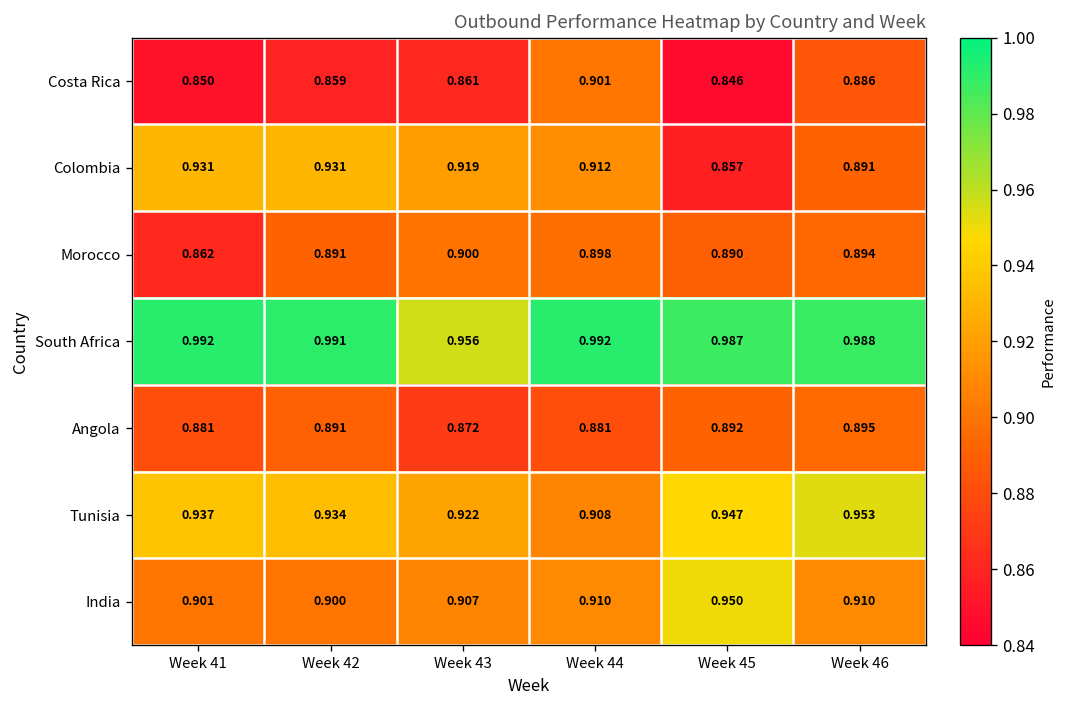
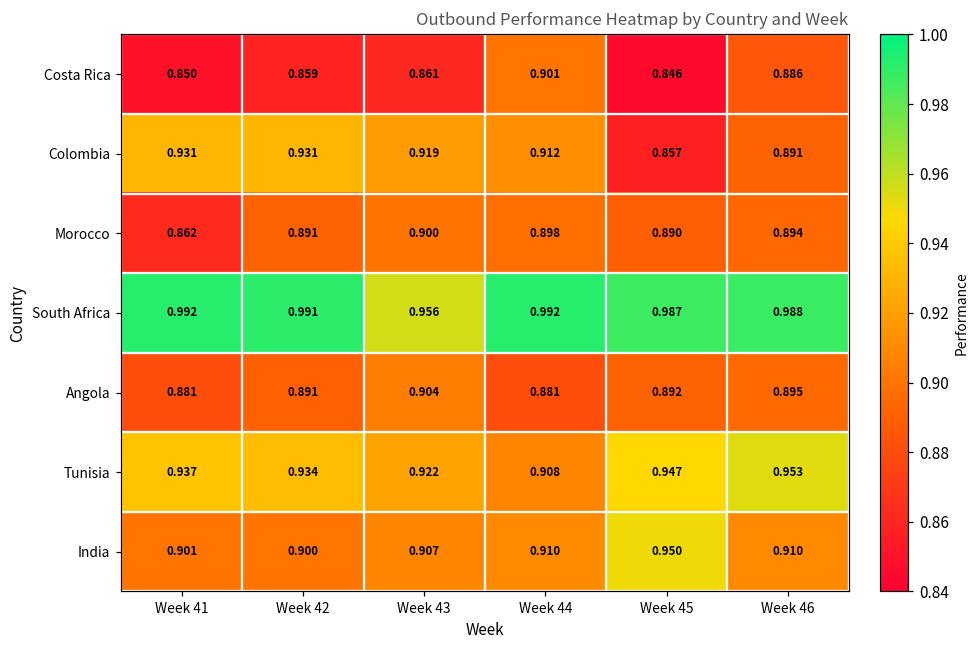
Angola, Week 43: 0.872 -> 0.904
